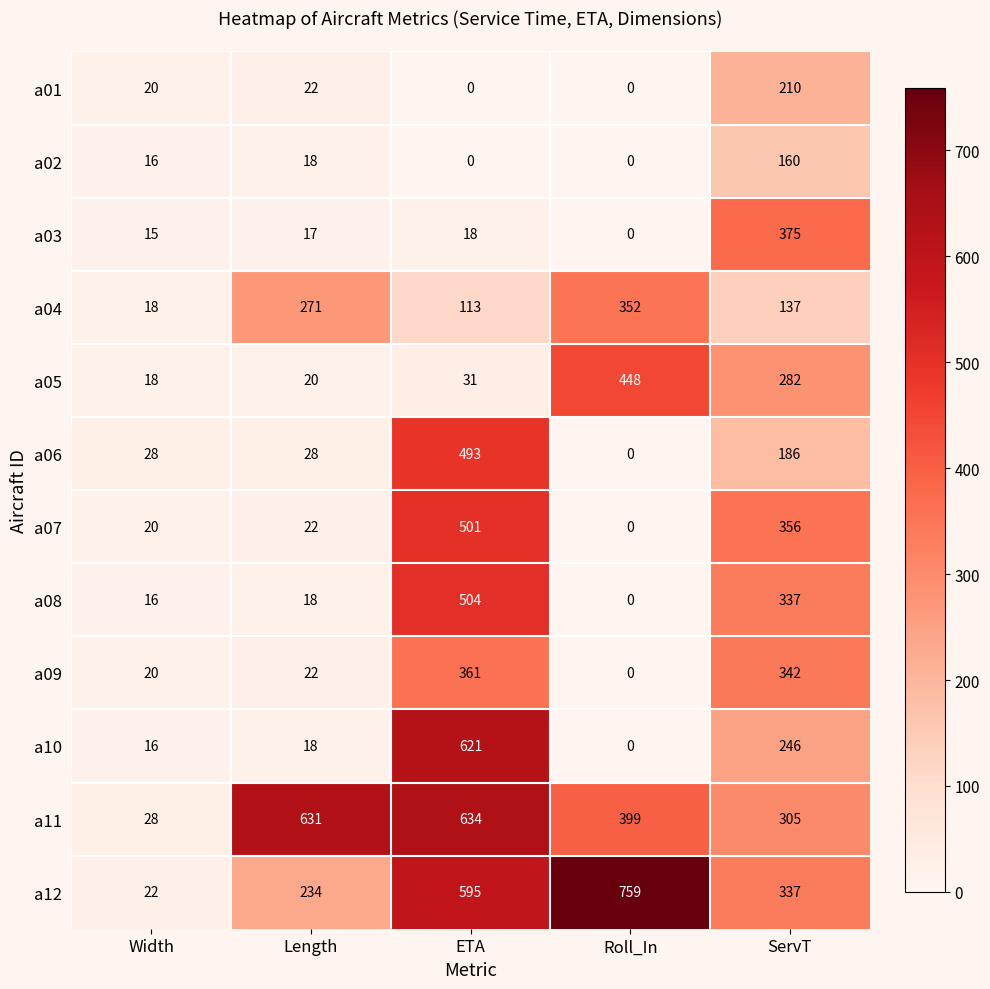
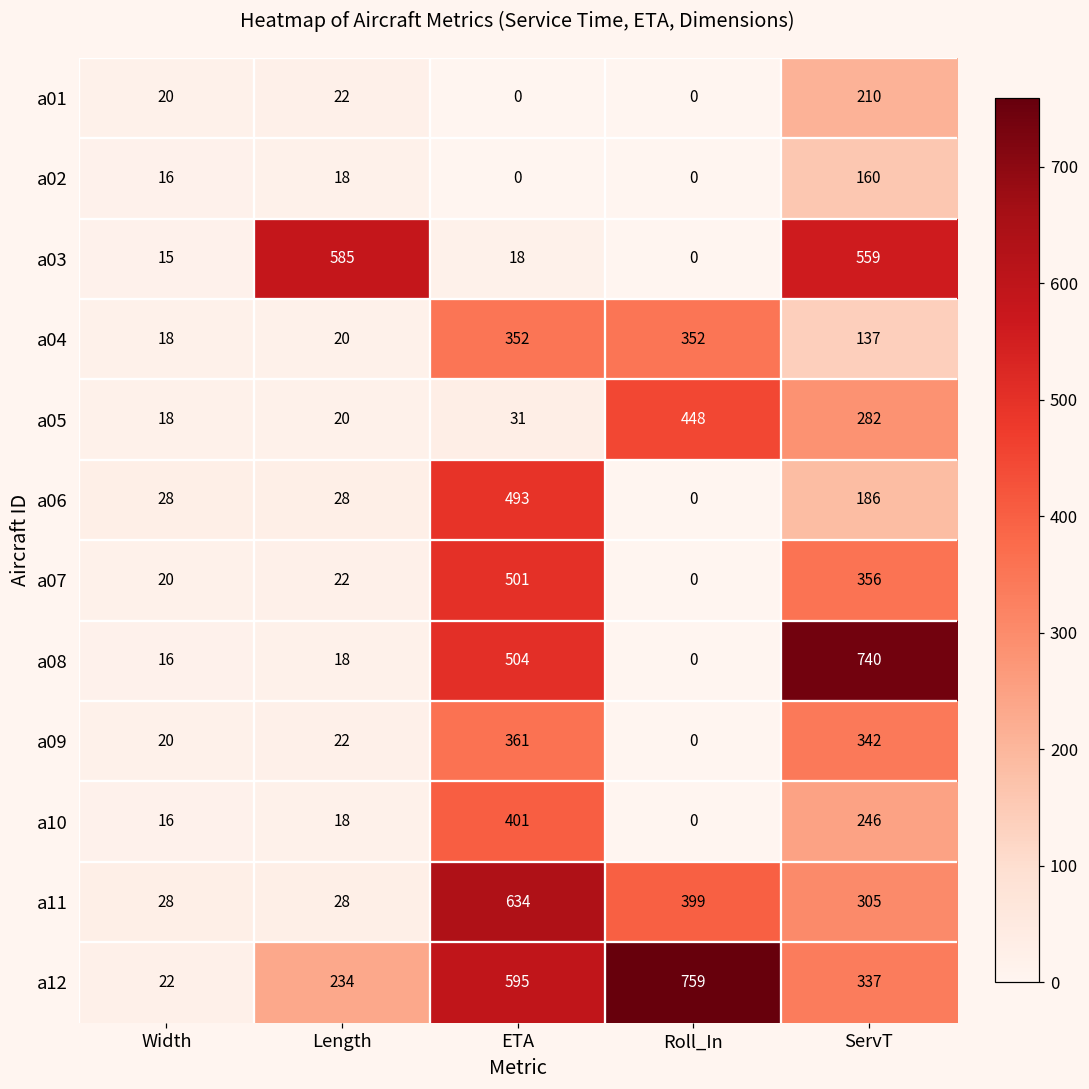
a03, Length: 17 -> 585
a03, ServT: 375 -> 559
a04, Length: 271 -> 20
a04, ETA: 113 -> 352
a08, ServT: 337 -> 740
a10, ETA: 621 -> 401
a11, Length: 631 -> 28
